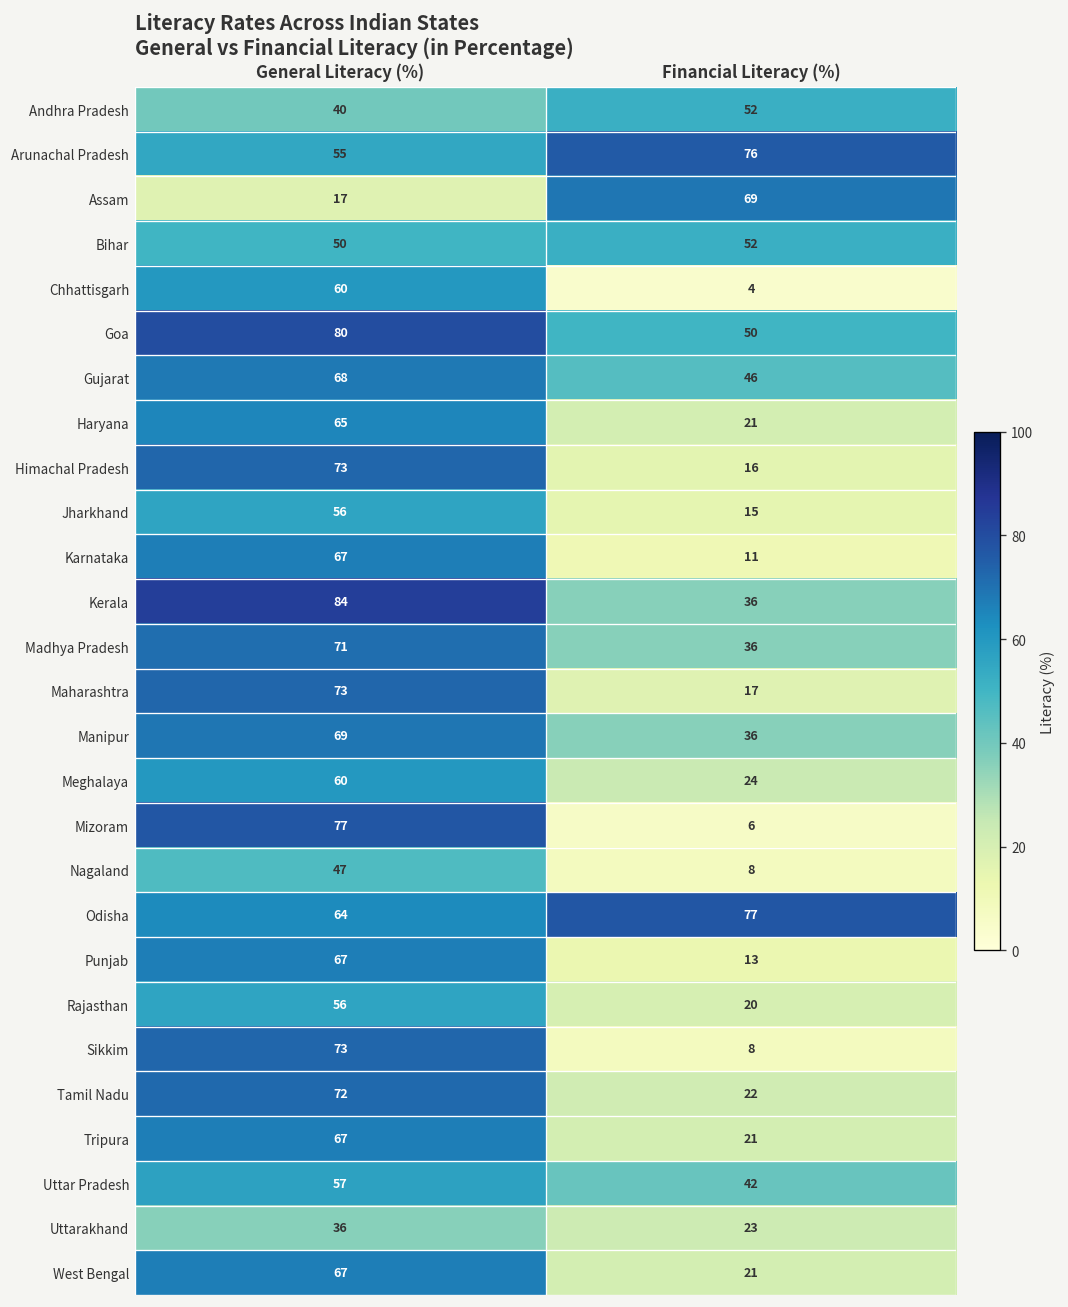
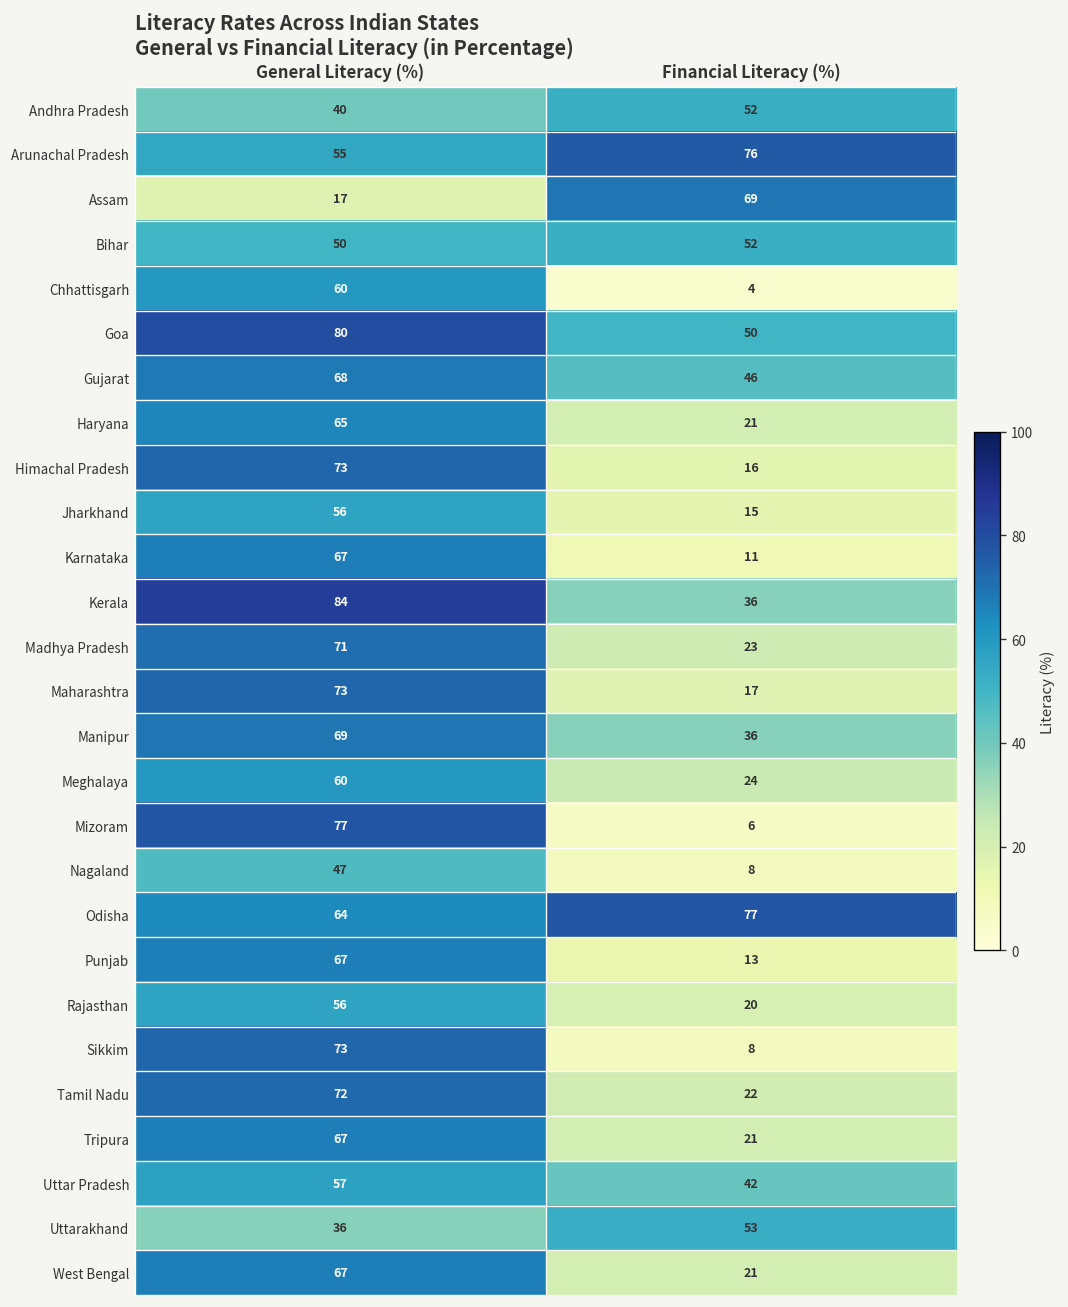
Madhya Pradesh, Financial Literacy (%): 36 -> 23
Uttarakhand, Financial Literacy (%): 23 -> 53
